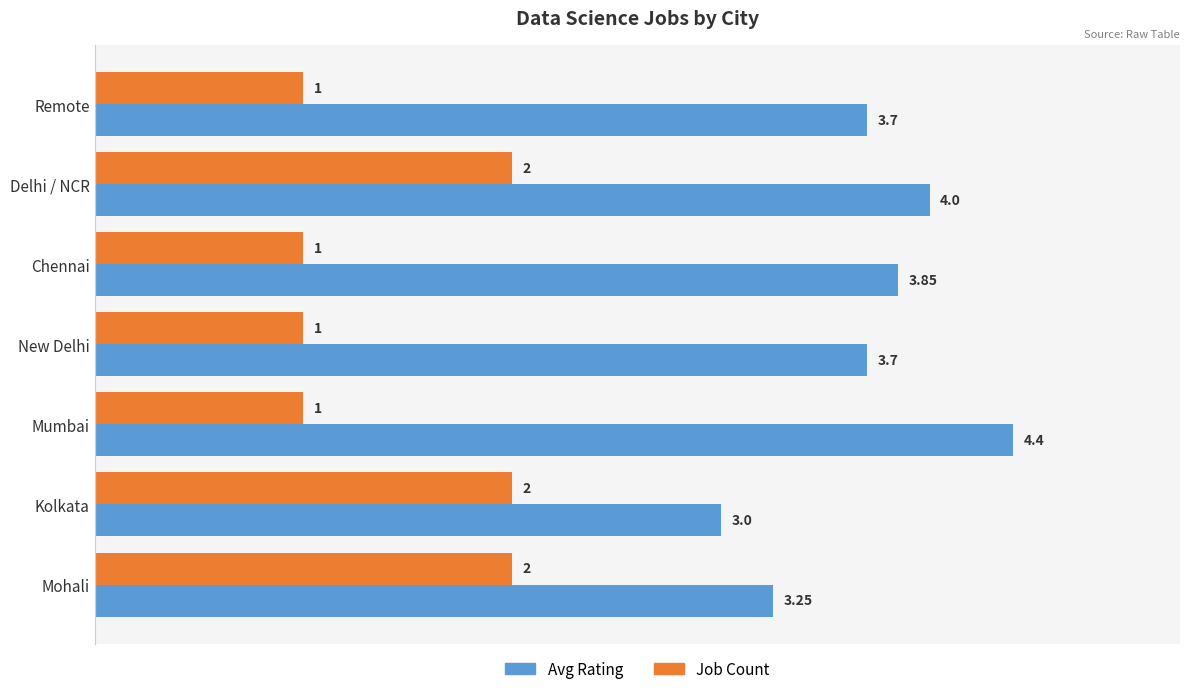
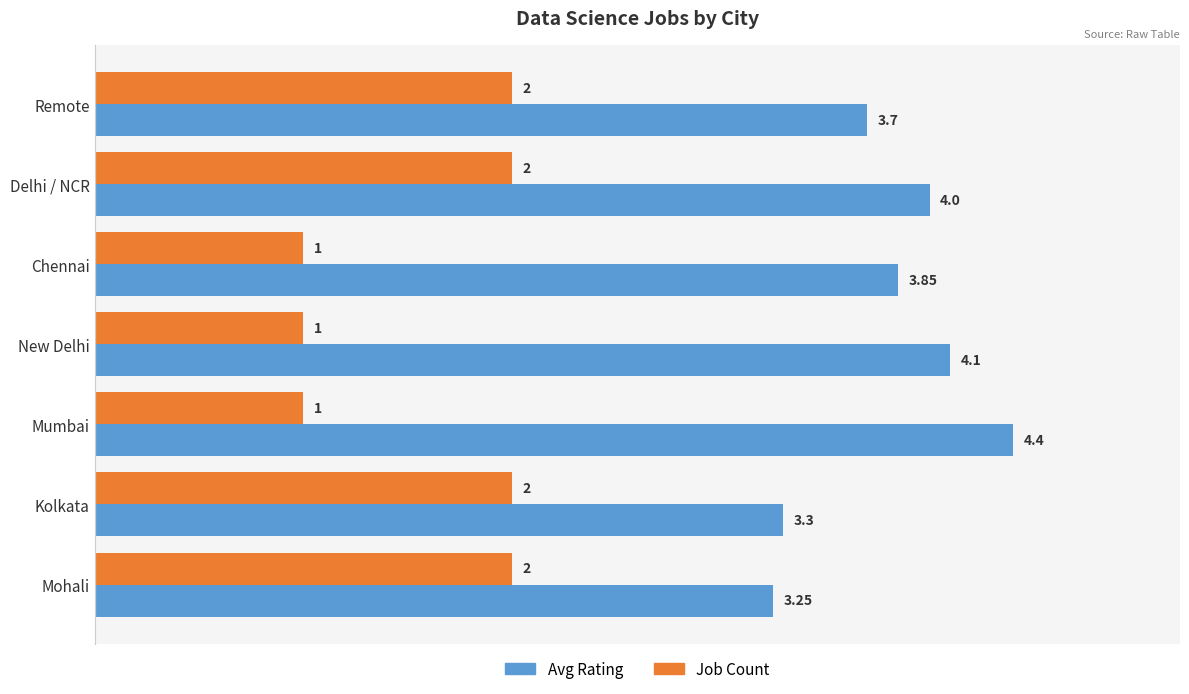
Job Count, Remote: 1 -> 2
Avg Rating, New Delhi: 3.7 -> 4.1
Avg Rating, Kolkata: 3.0 -> 3.3
